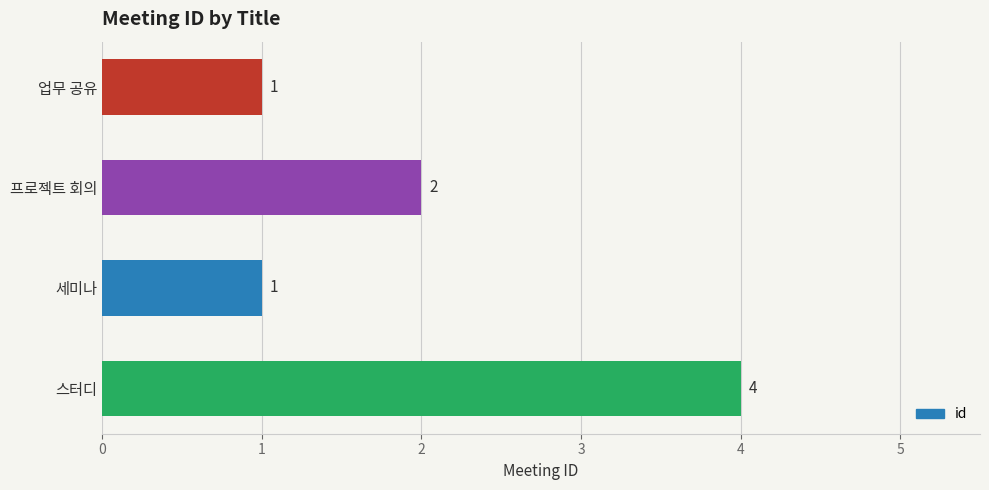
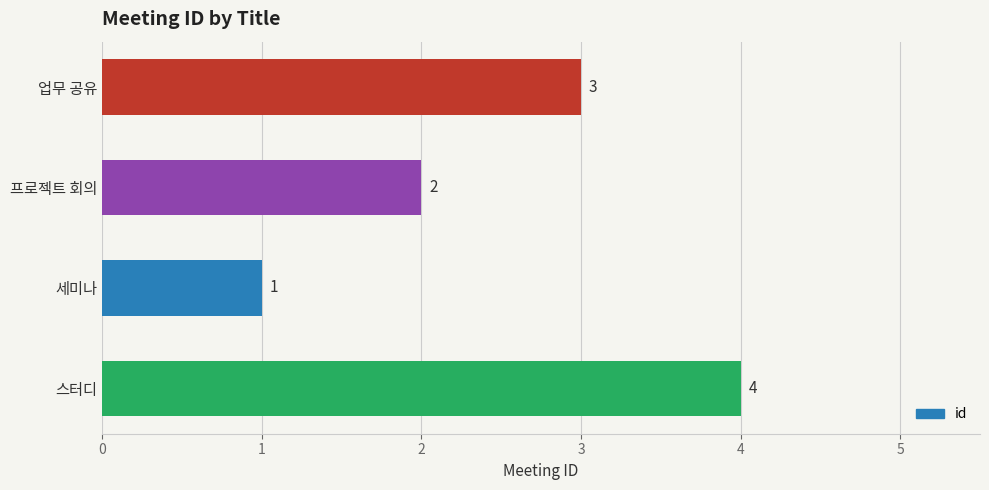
업무 공유: 1 -> 3
